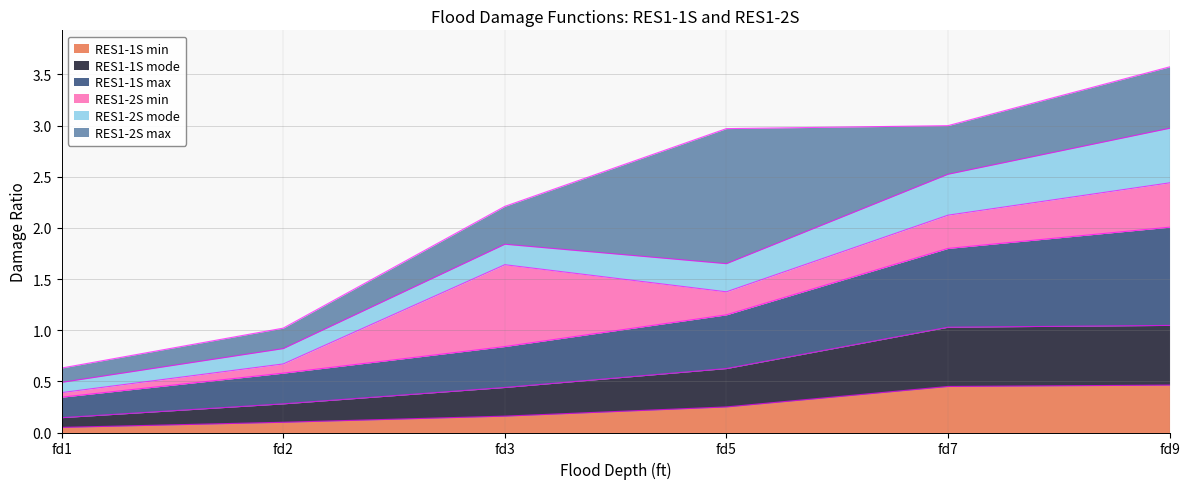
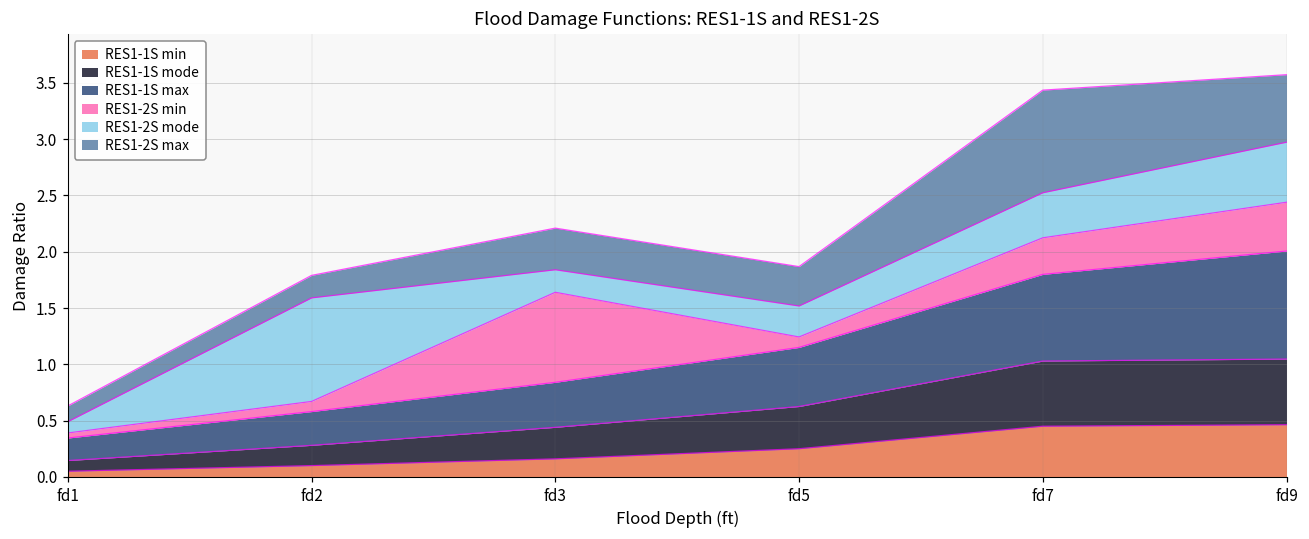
RES1-2S mode, fd2: 0.15 -> 0.92
RES1-2S min, fd5: 0.23 -> 0.09
RES1-2S max, fd5: 1.32 -> 0.35
RES1-2S max, fd7: 0.48 -> 0.91
